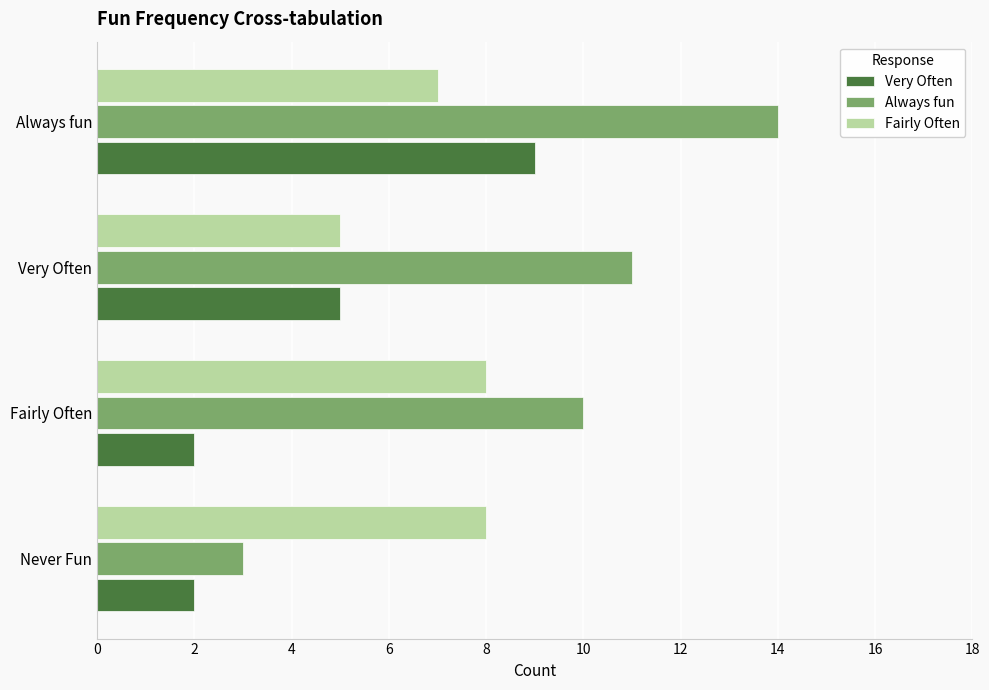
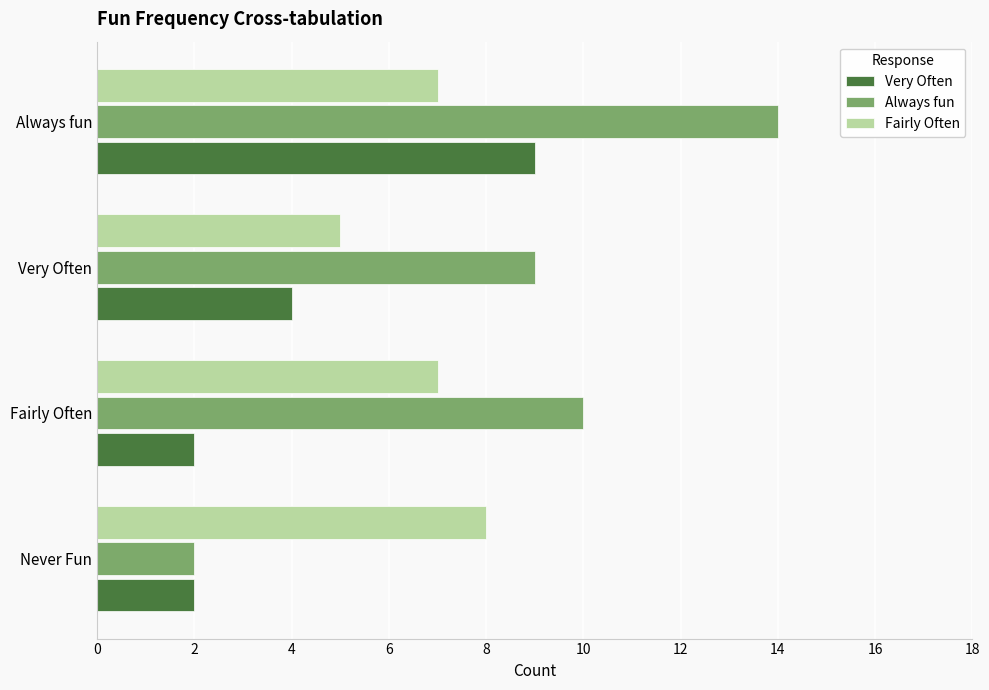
Always fun, Very Often: 11 -> 9
Very Often, Very Often: 5 -> 4
Fairly Often, Fairly Often: 8 -> 7
Always fun, Never Fun: 3 -> 2
